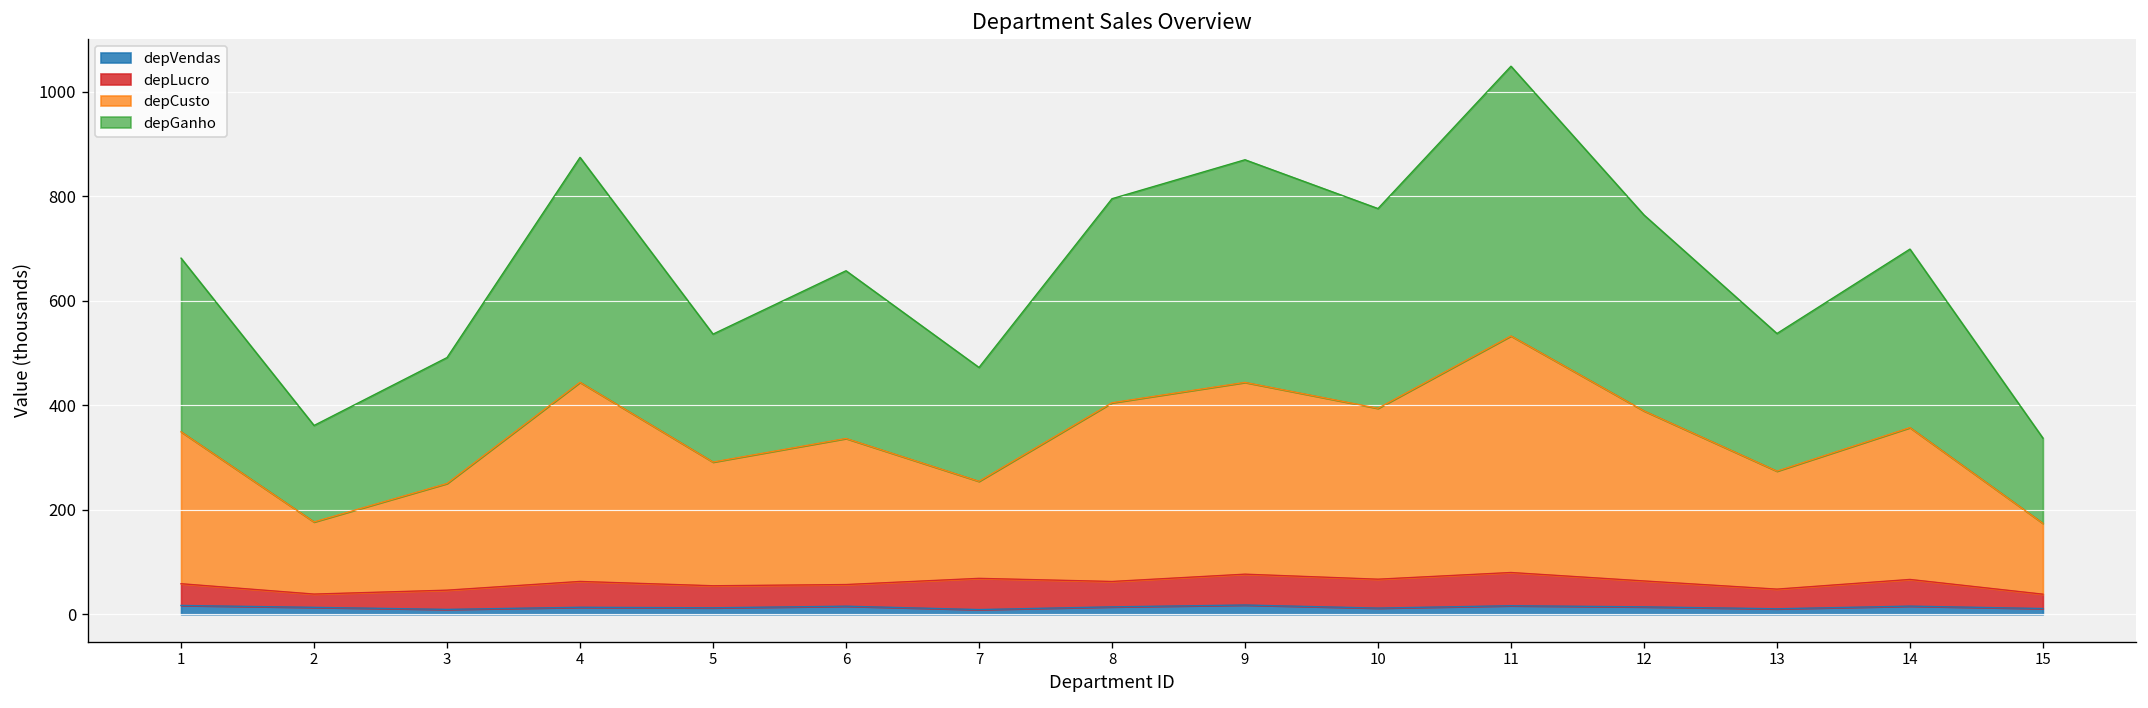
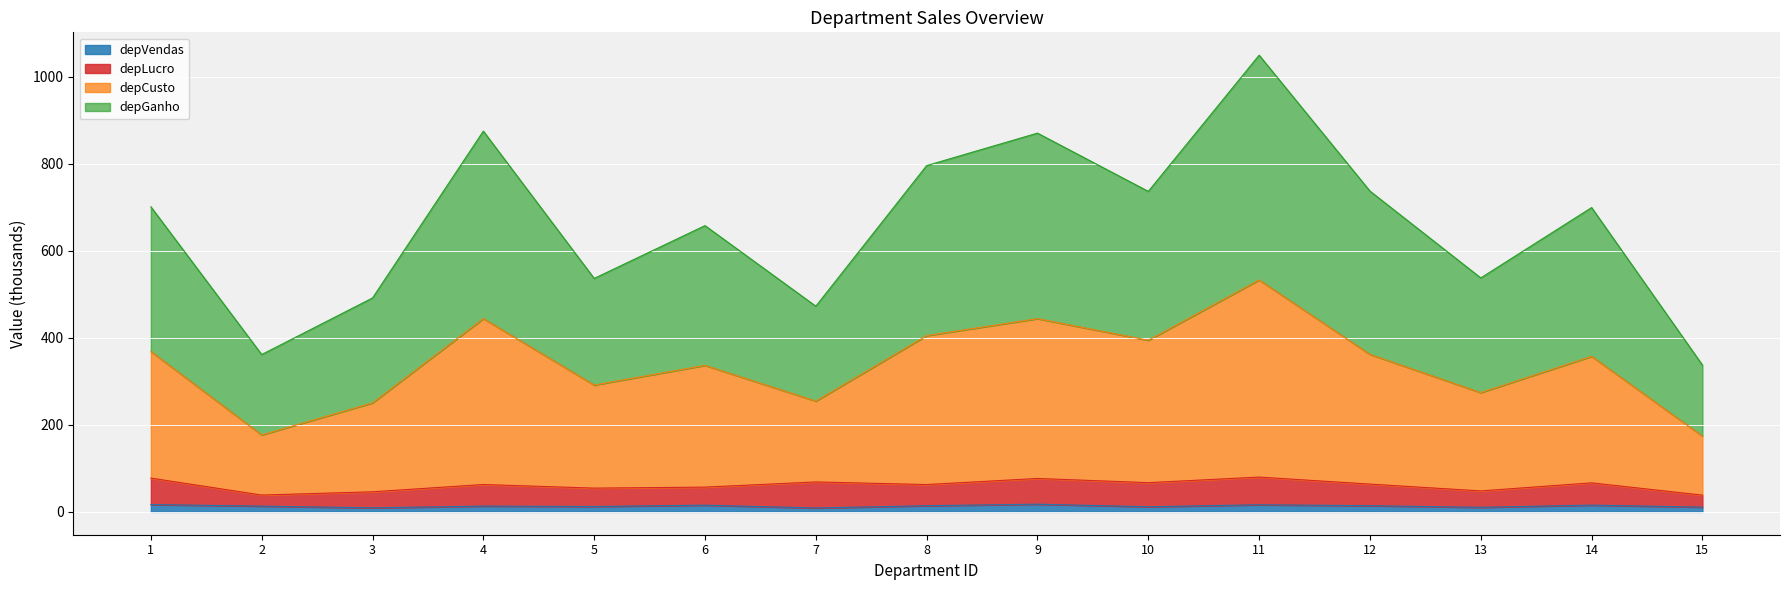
depLucro, 1: 40 -> 60
depGanho, 10: 380 -> 340
depCusto, 12: 330 -> 300
